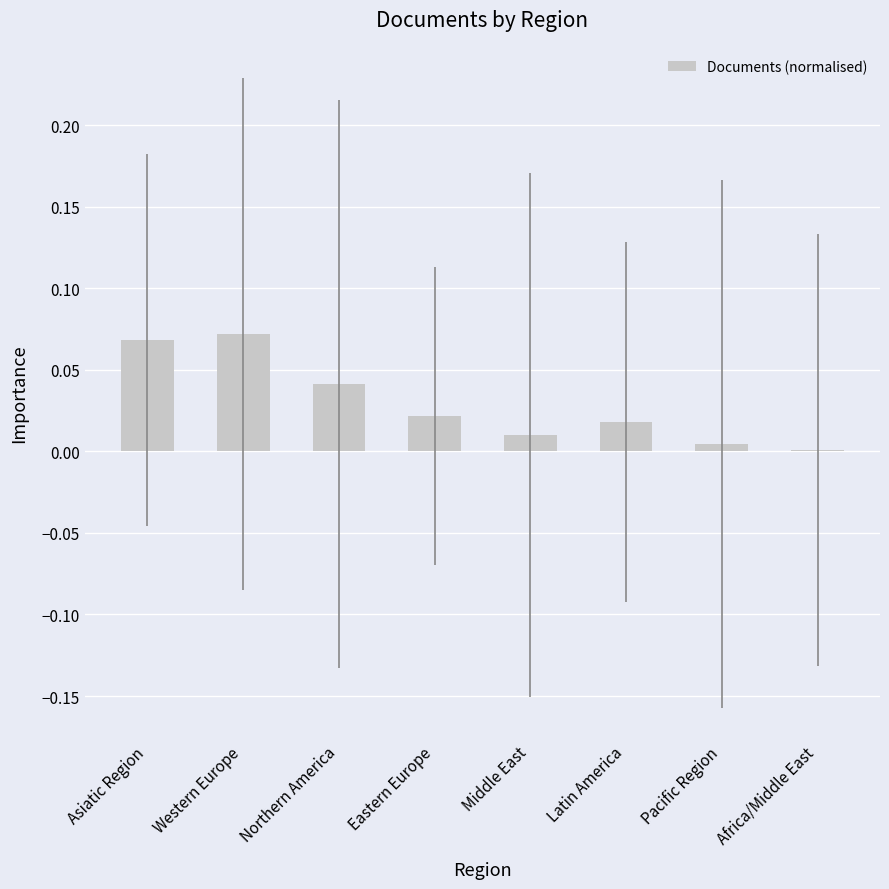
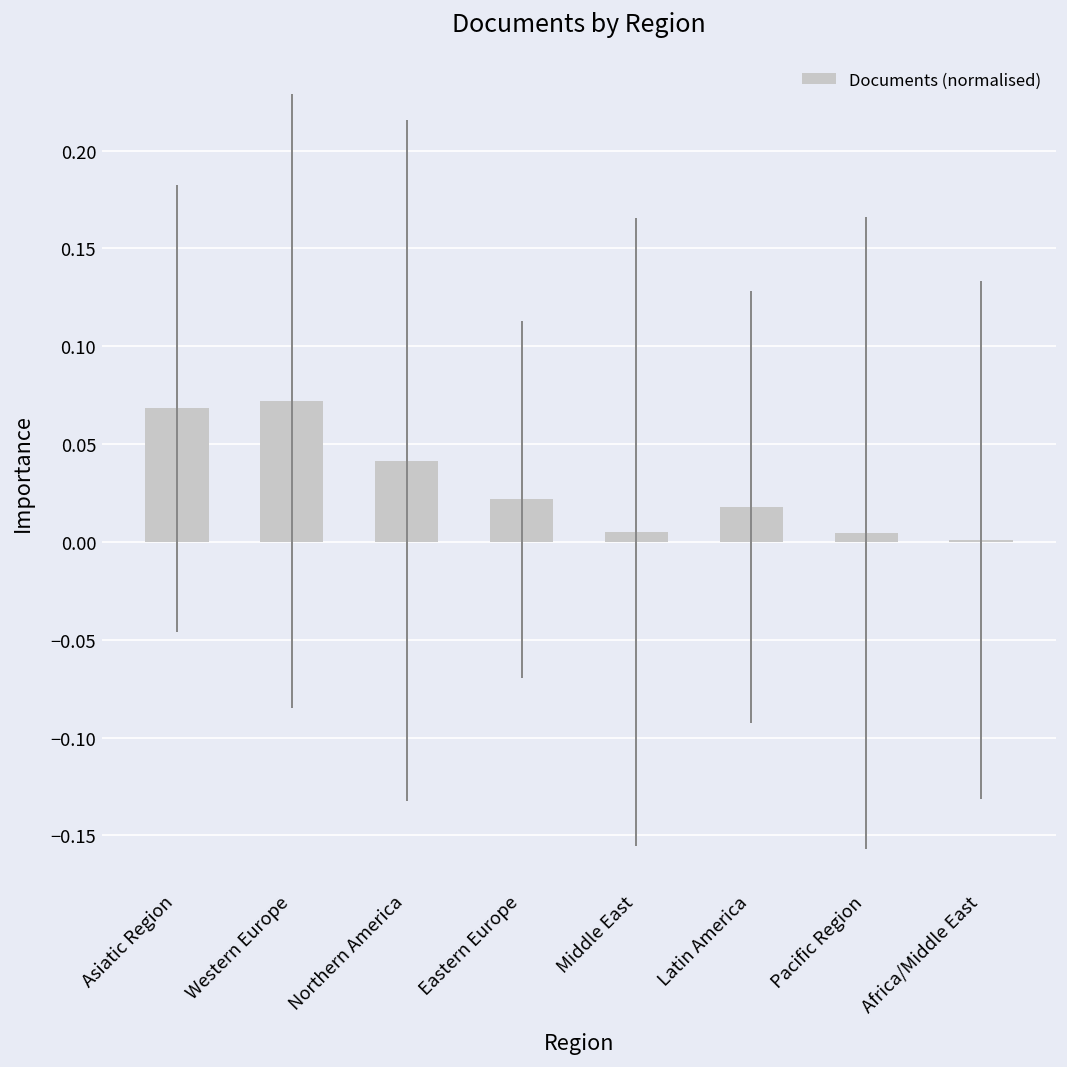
Middle East: 0.010 -> 0.005
